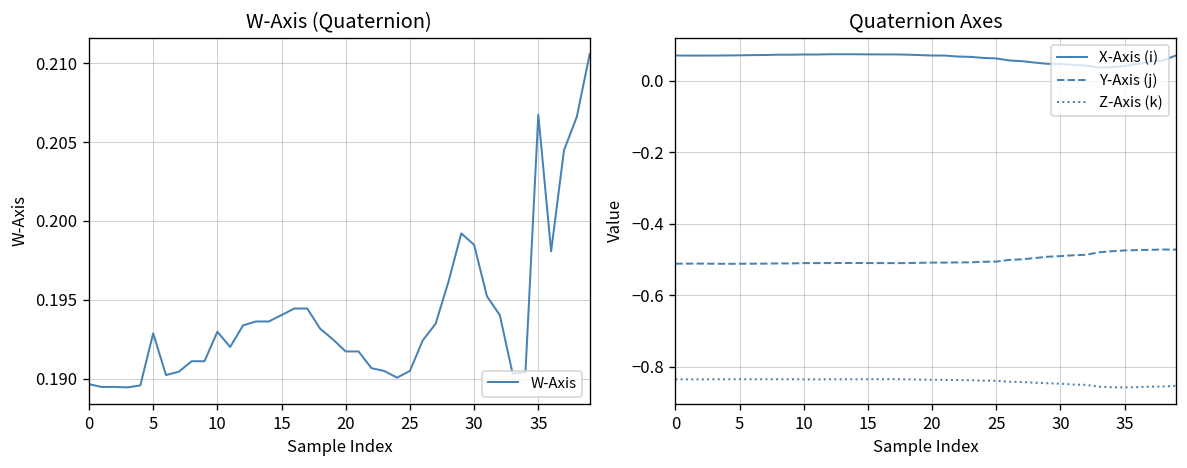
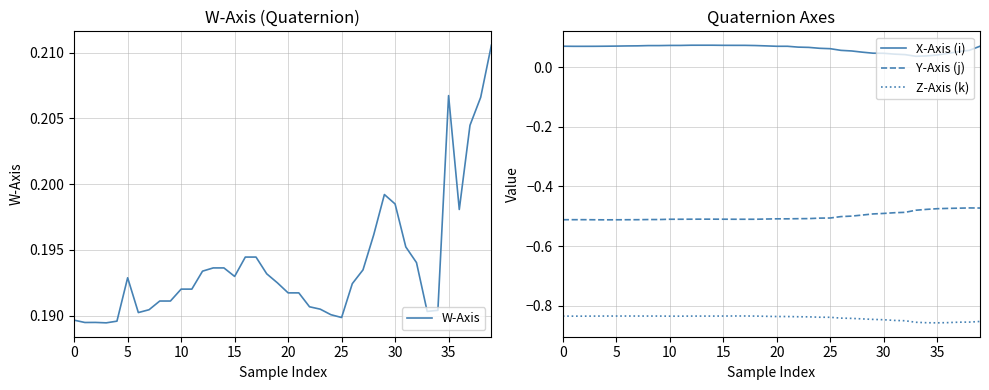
W-Axis (Quaternion), 10: 0.1930 -> 0.1920
W-Axis (Quaternion), 15: 0.1940 -> 0.1930
W-Axis (Quaternion), 25: 0.1905 -> 0.1899
